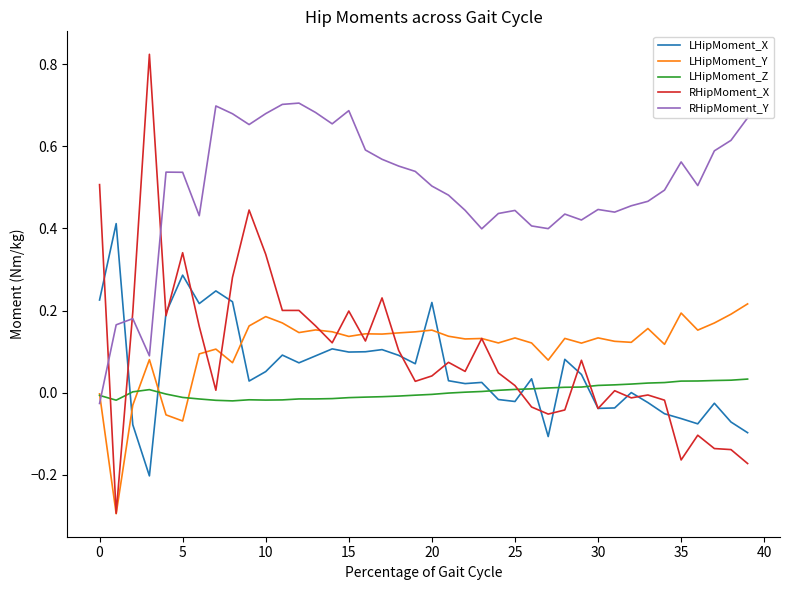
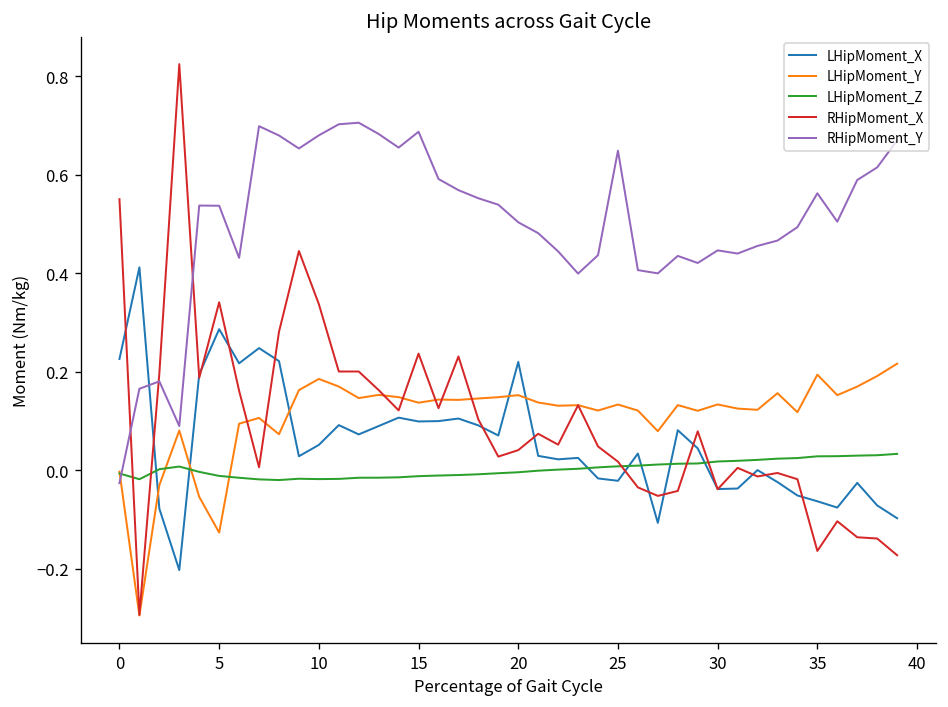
RHipMoment_X, 0: 0.51 -> 0.55
LHipMoment_Y, 5: -0.07 -> -0.13
RHipMoment_X, 15: 0.20 -> 0.24
RHipMoment_Y, 25: 0.44 -> 0.65
